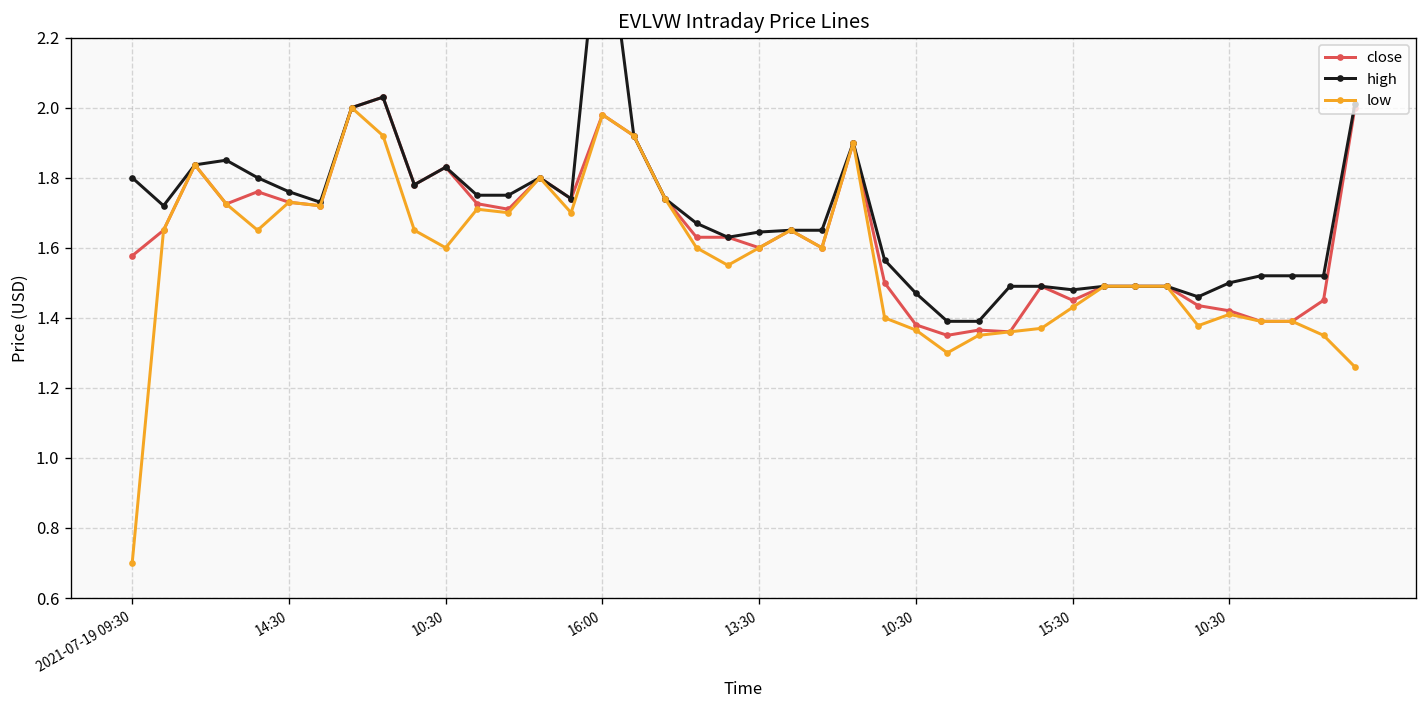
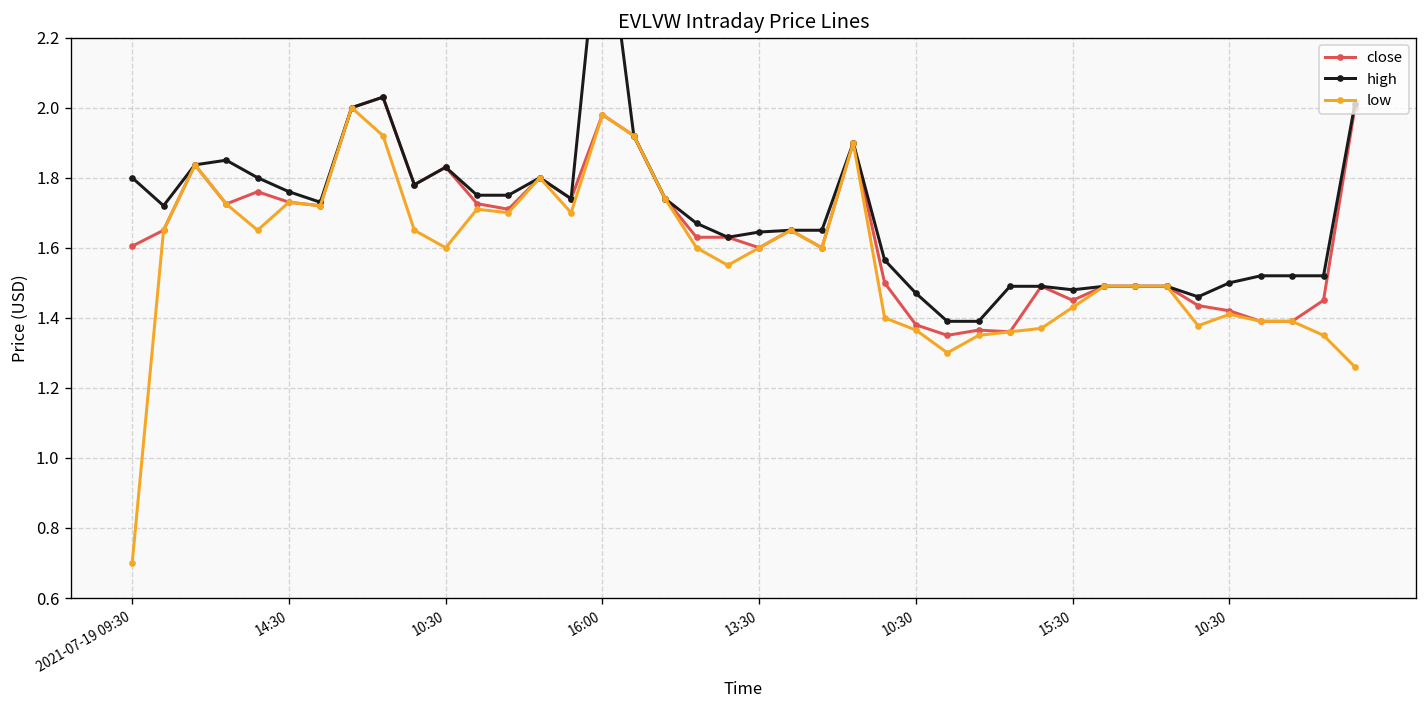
close, 2021-07-19 09:30: 1.58 -> 1.60
